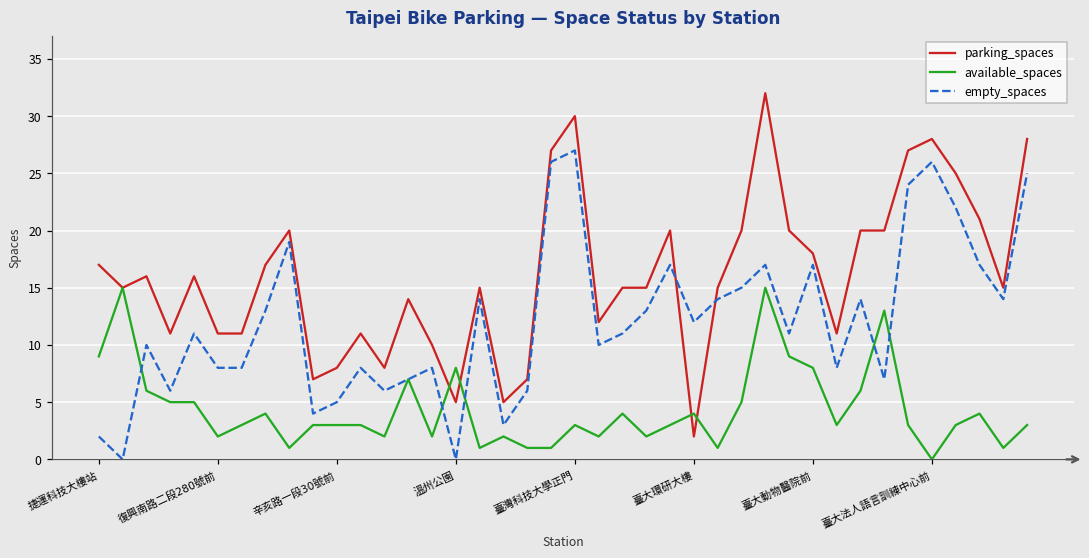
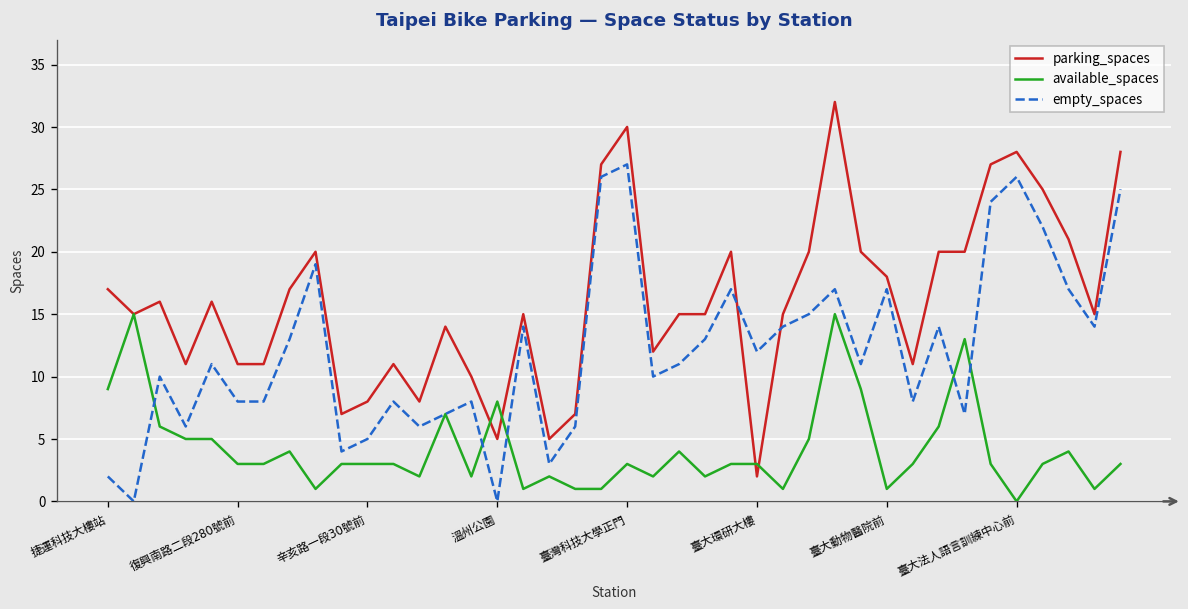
available_spaces, 復興南路二段280號前: 2 -> 3
available_spaces, 臺大環研大樓: 4 -> 3
available_spaces, 臺大動物醫院前: 8 -> 1
